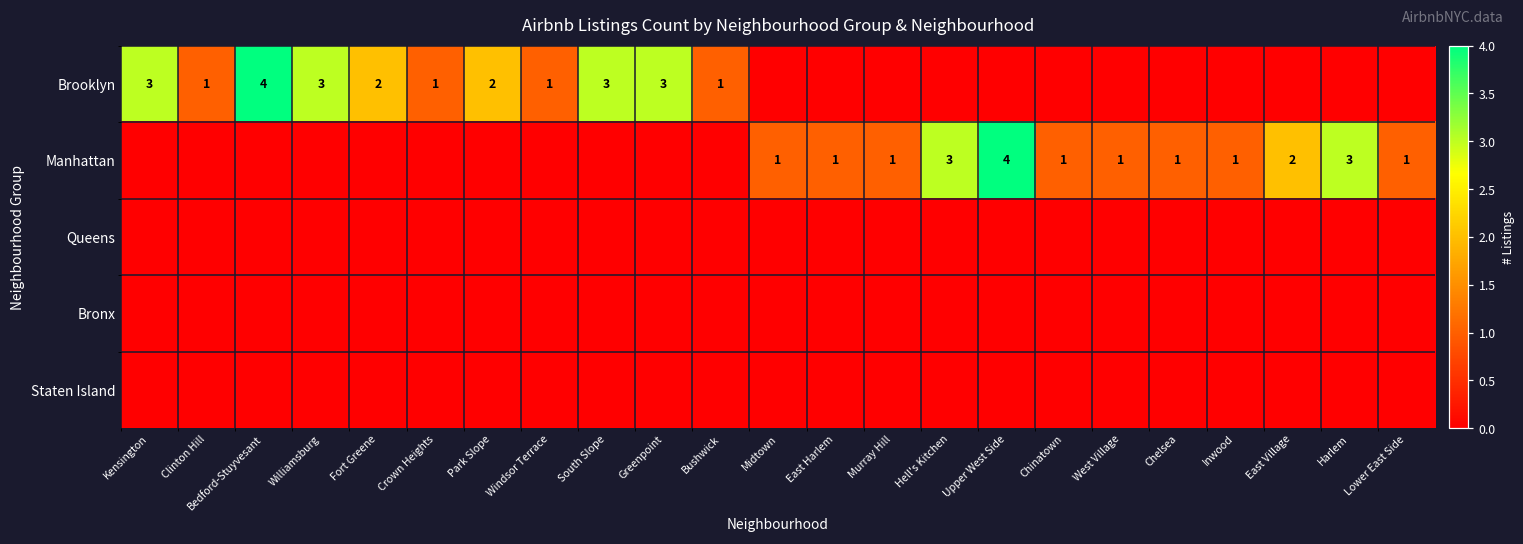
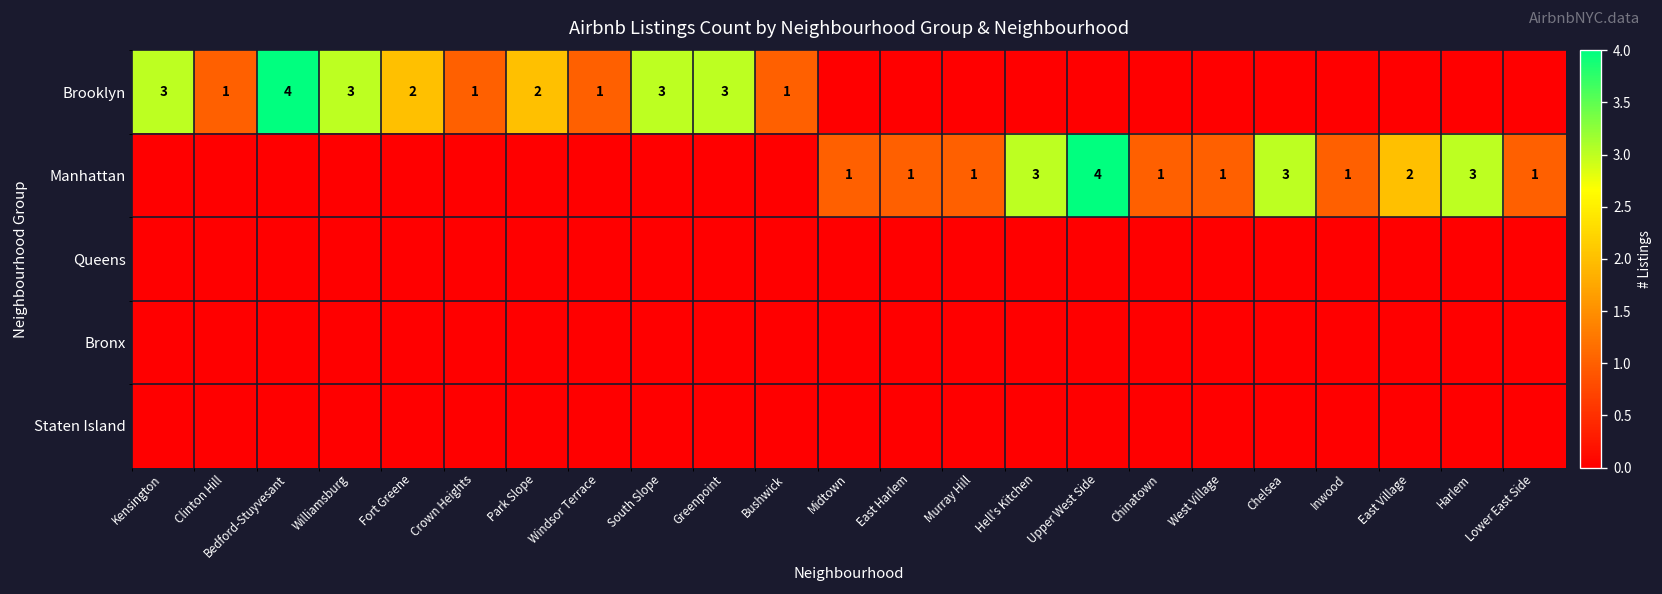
Manhattan, Chelsea: 1 -> 3
